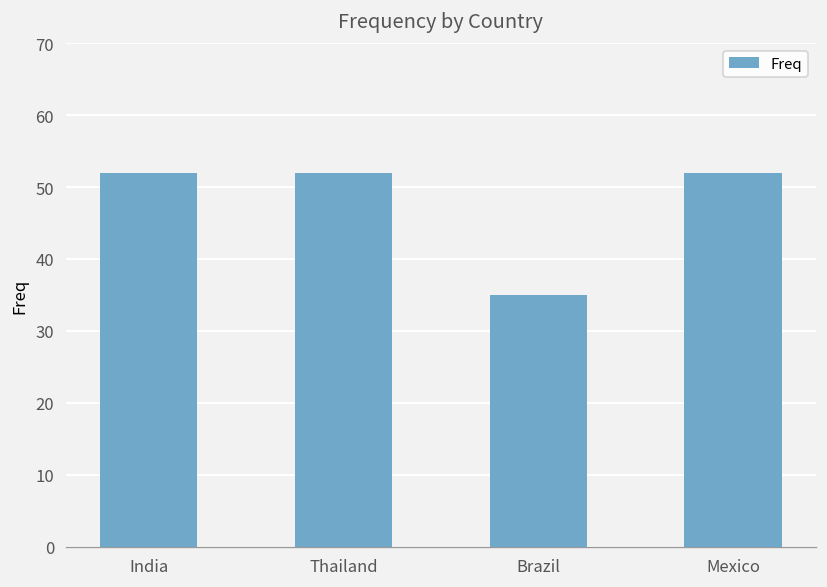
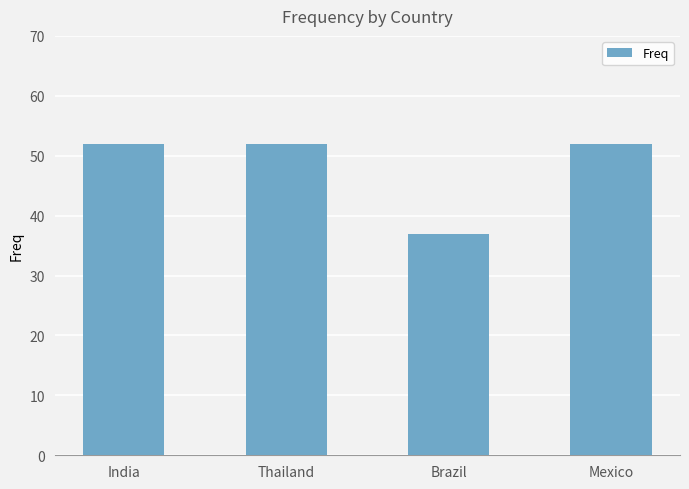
Brazil: 35 -> 37
